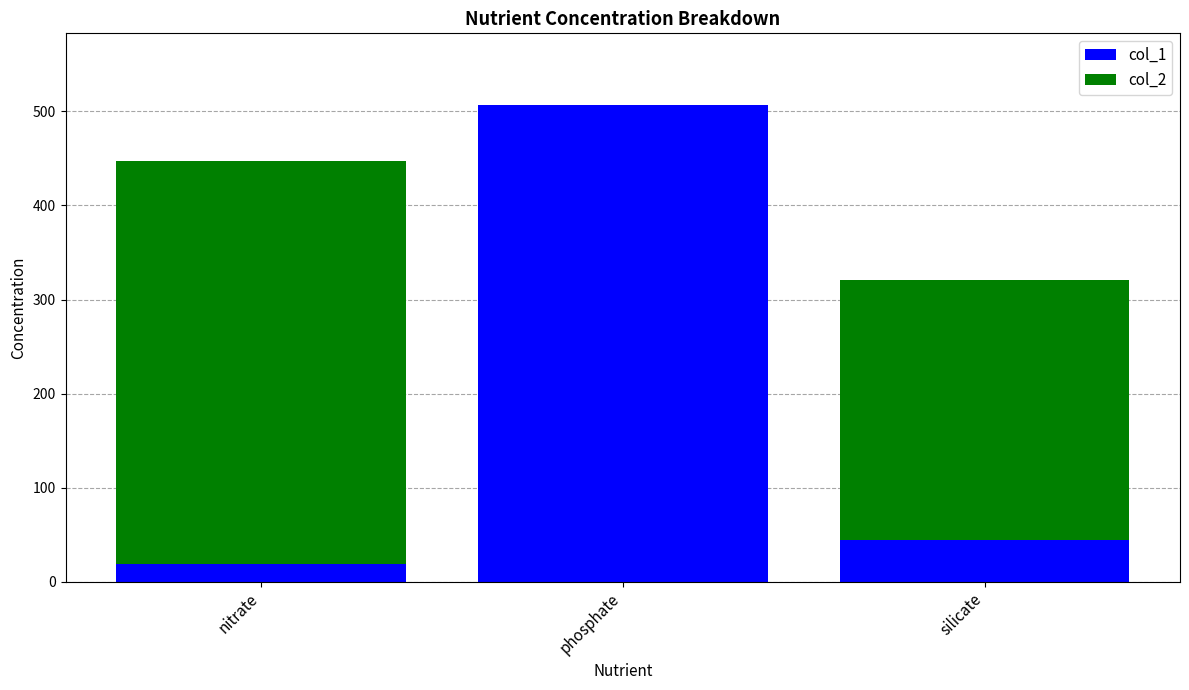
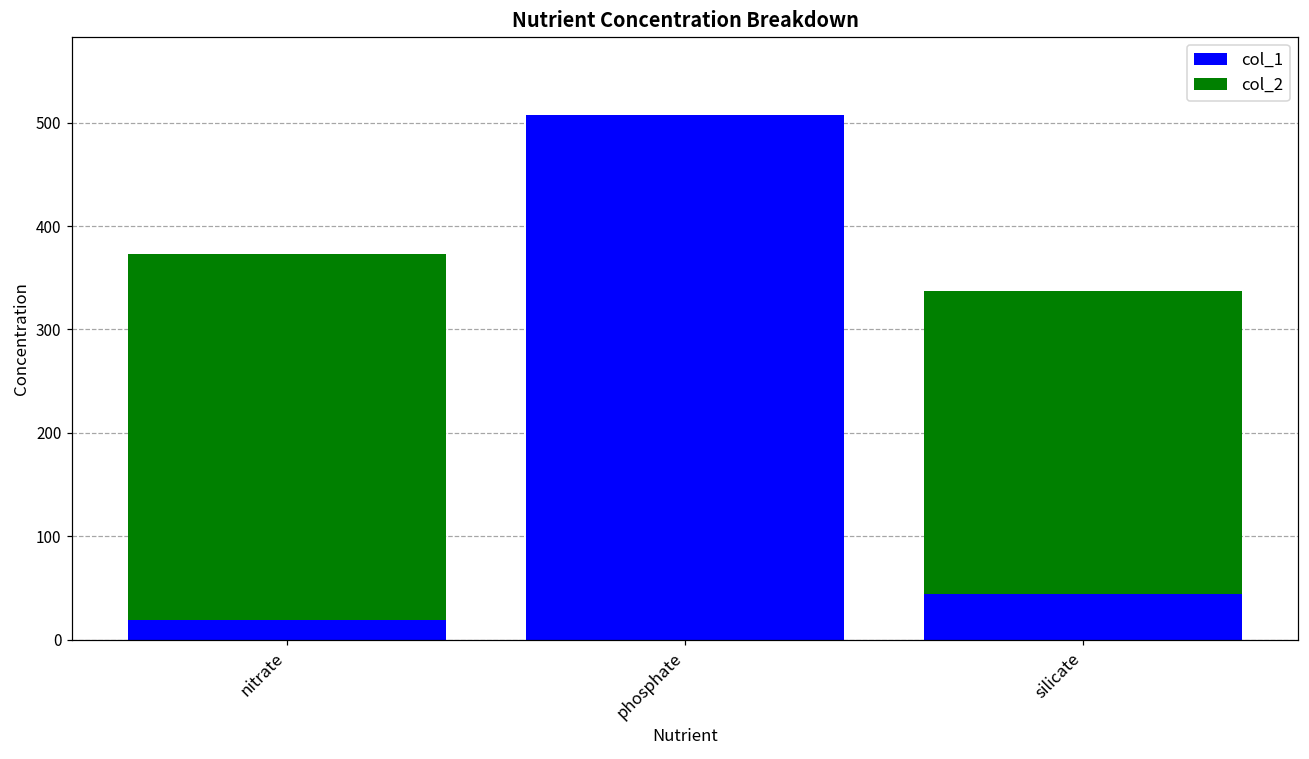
col_2, nitrate: 430 -> 350
col_2, silicate: 280 -> 290
